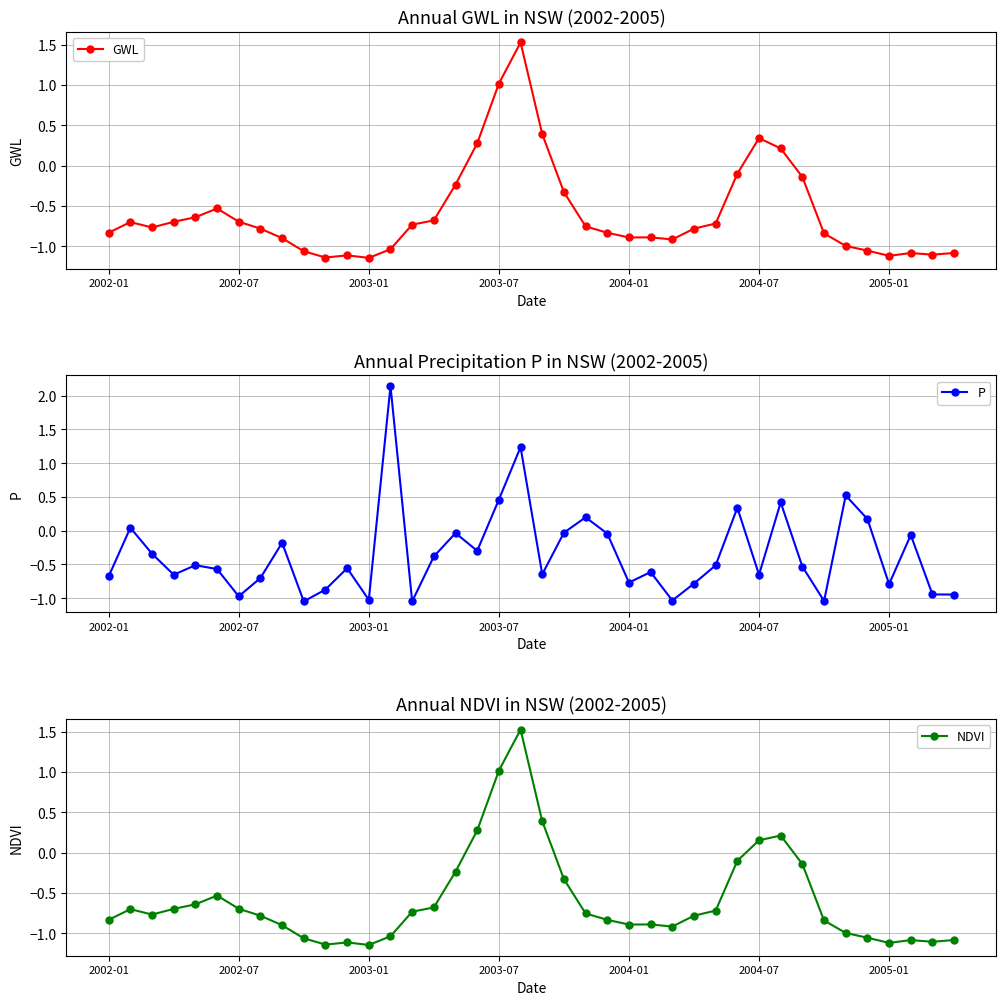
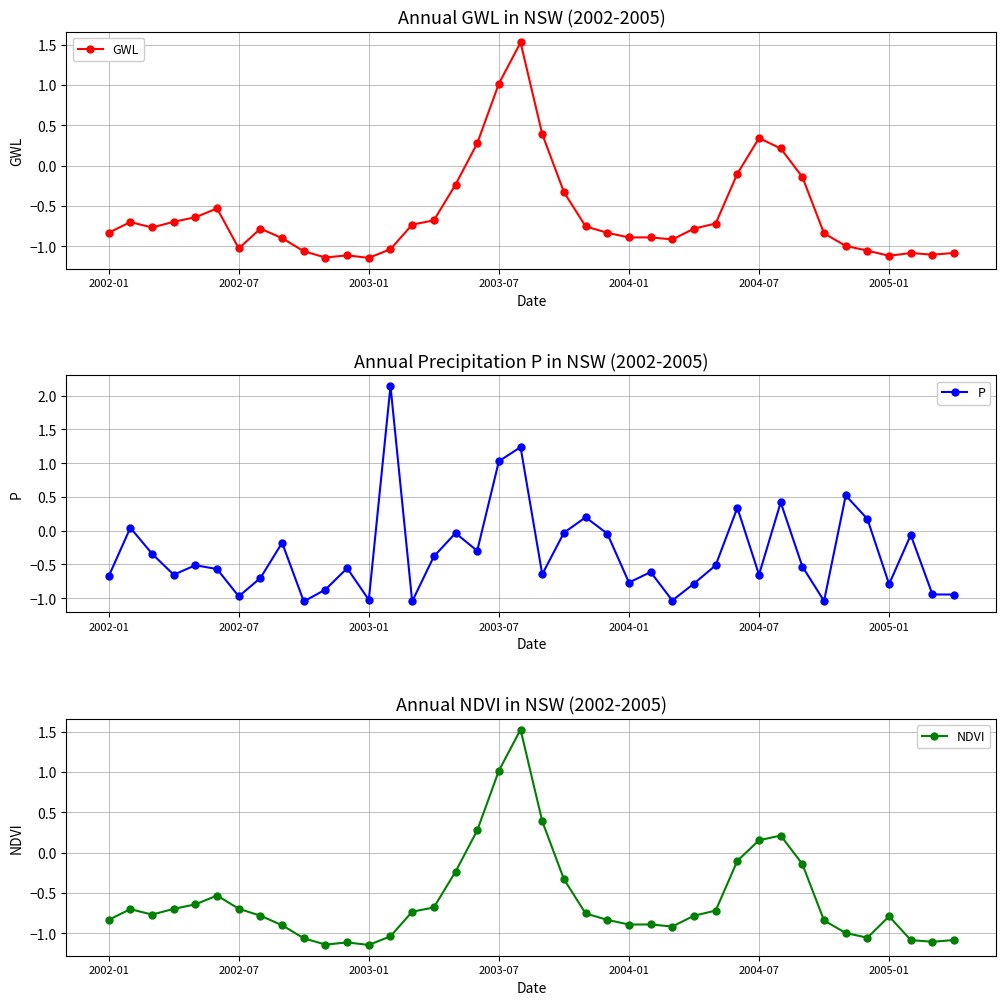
Annual GWL in NSW (2002-2005), 2002-07: -0.7 -> -1.0
Annual Precipitation P in NSW (2002-2005), 2003-07: 0.5 -> 1.0
Annual NDVI in NSW (2002-2005), 2005-01: -1.1 -> -0.8
